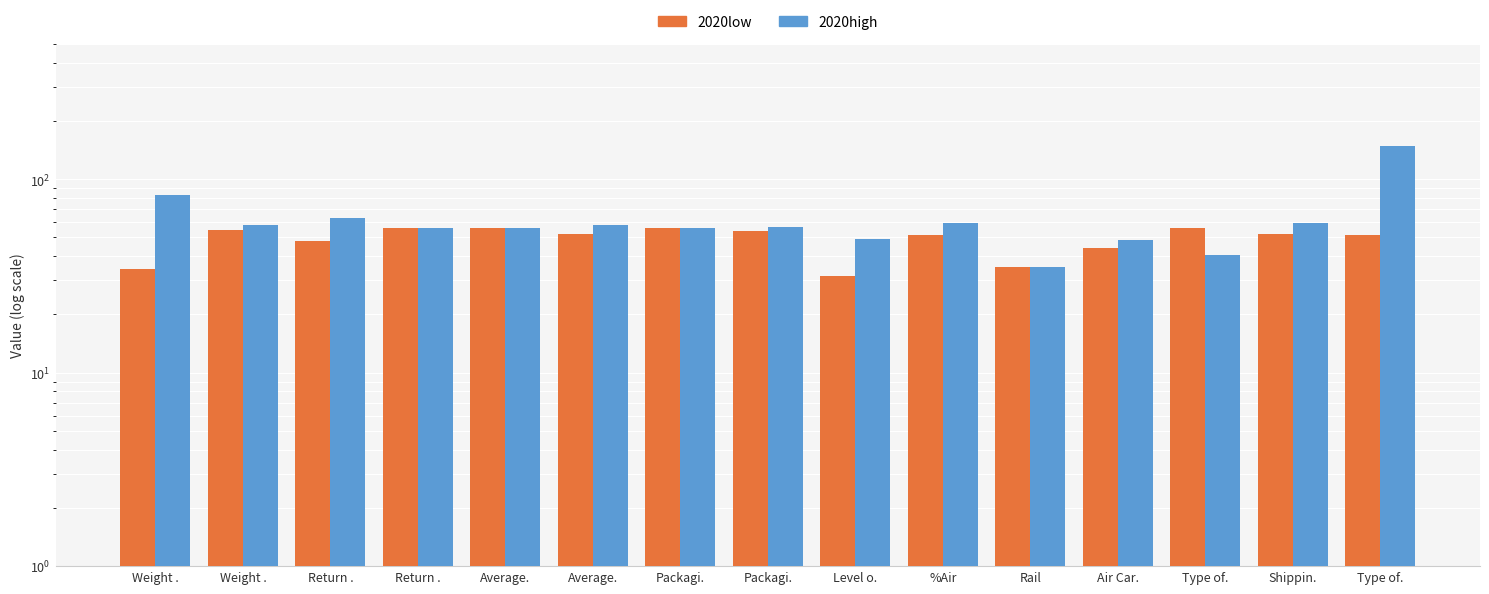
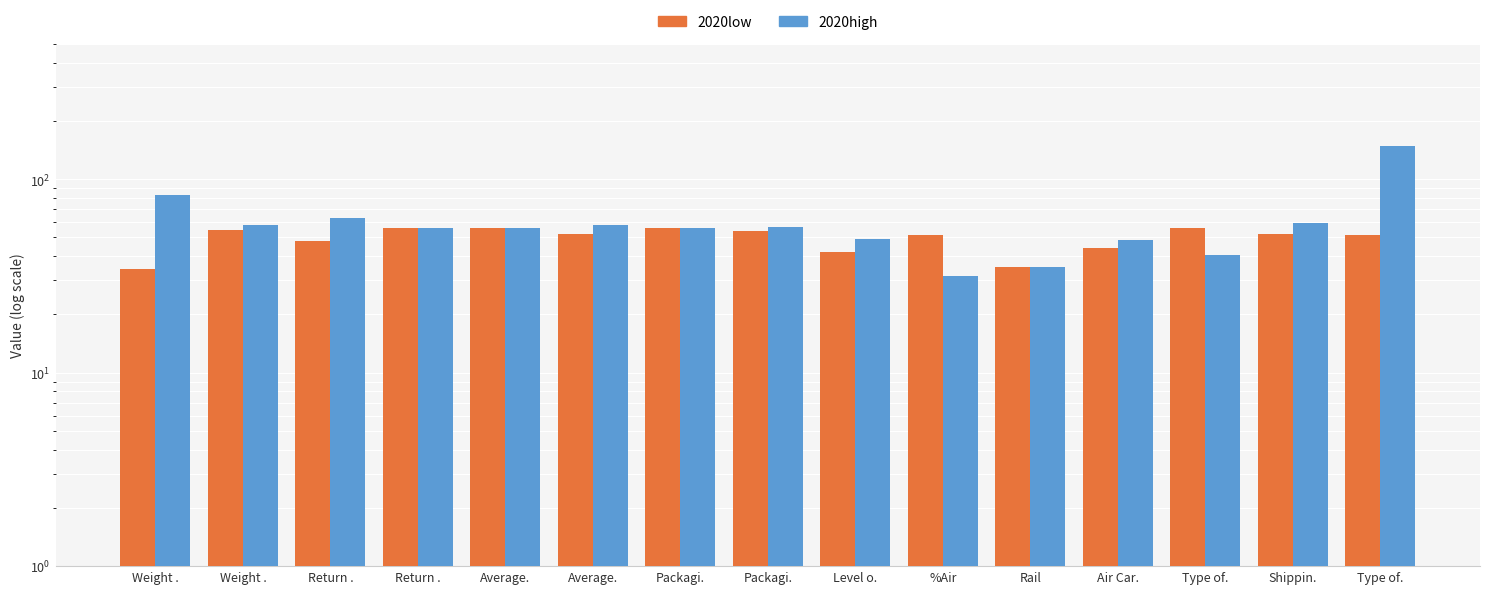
2020low, Level o.: 32 -> 42
2020high, %Air: 60 -> 32
